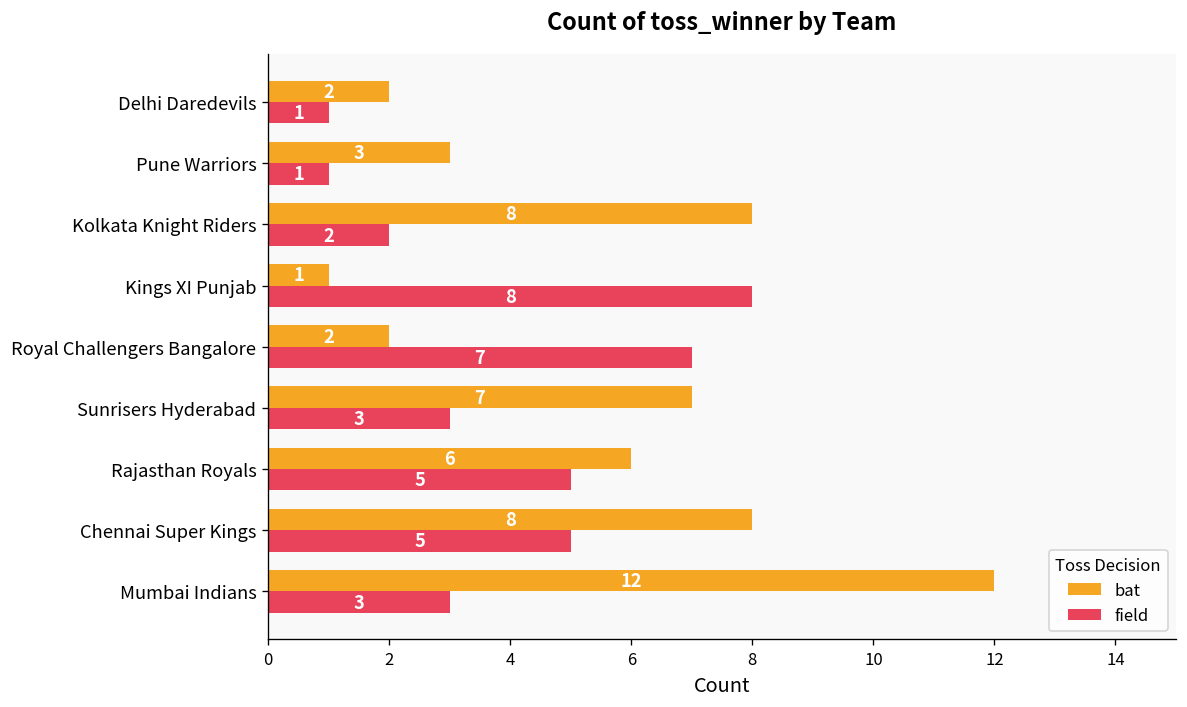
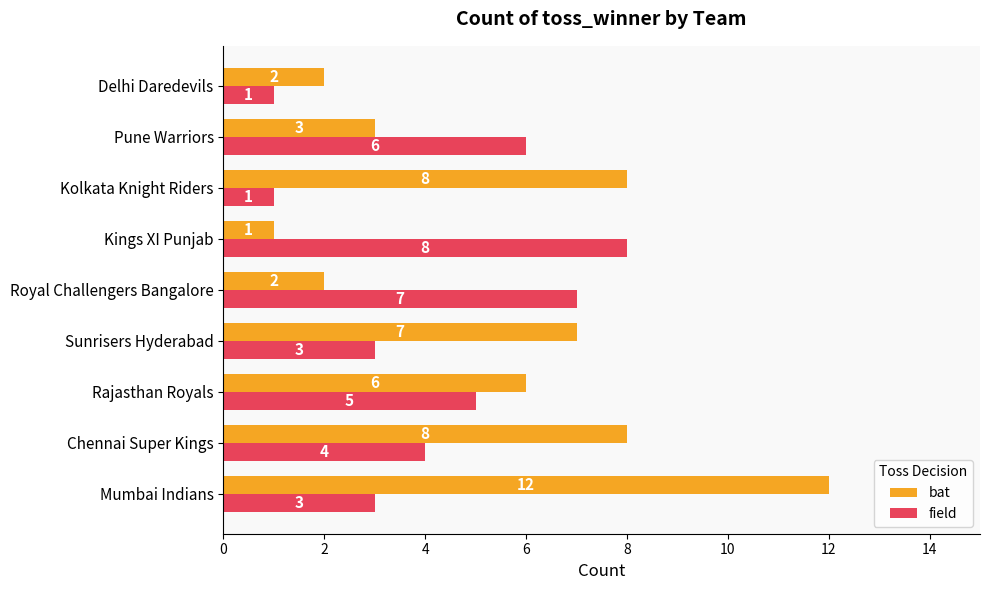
field, Pune Warriors: 1 -> 6
field, Kolkata Knight Riders: 2 -> 1
field, Chennai Super Kings: 5 -> 4
